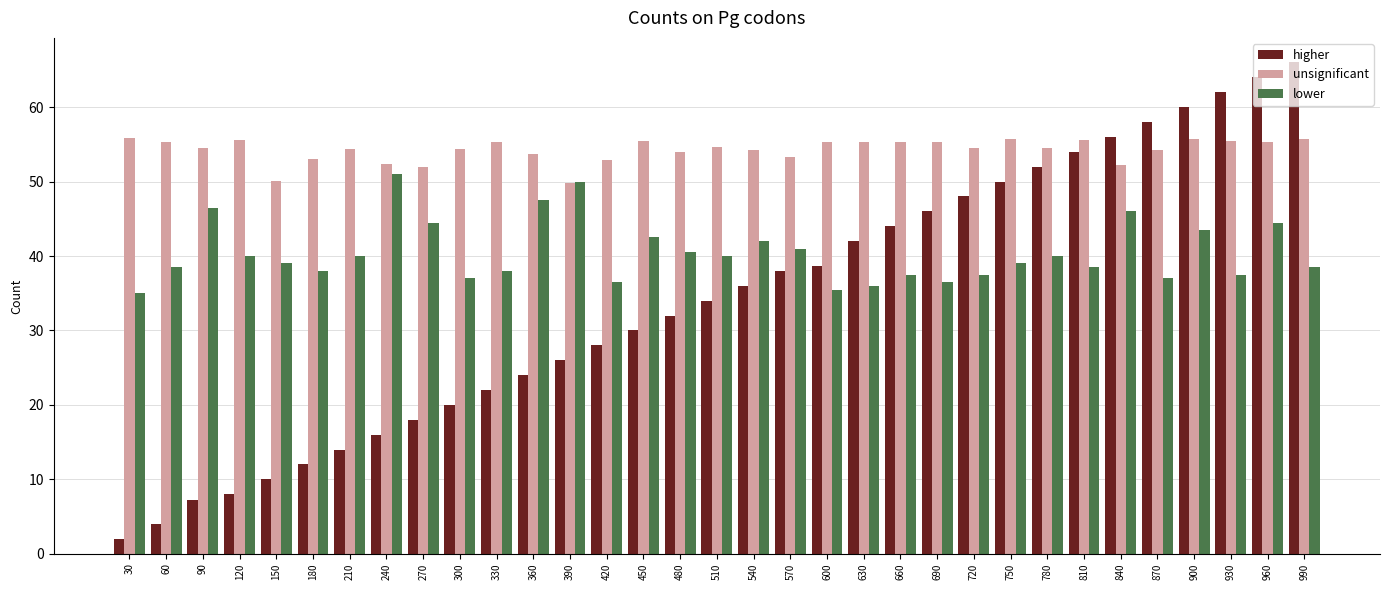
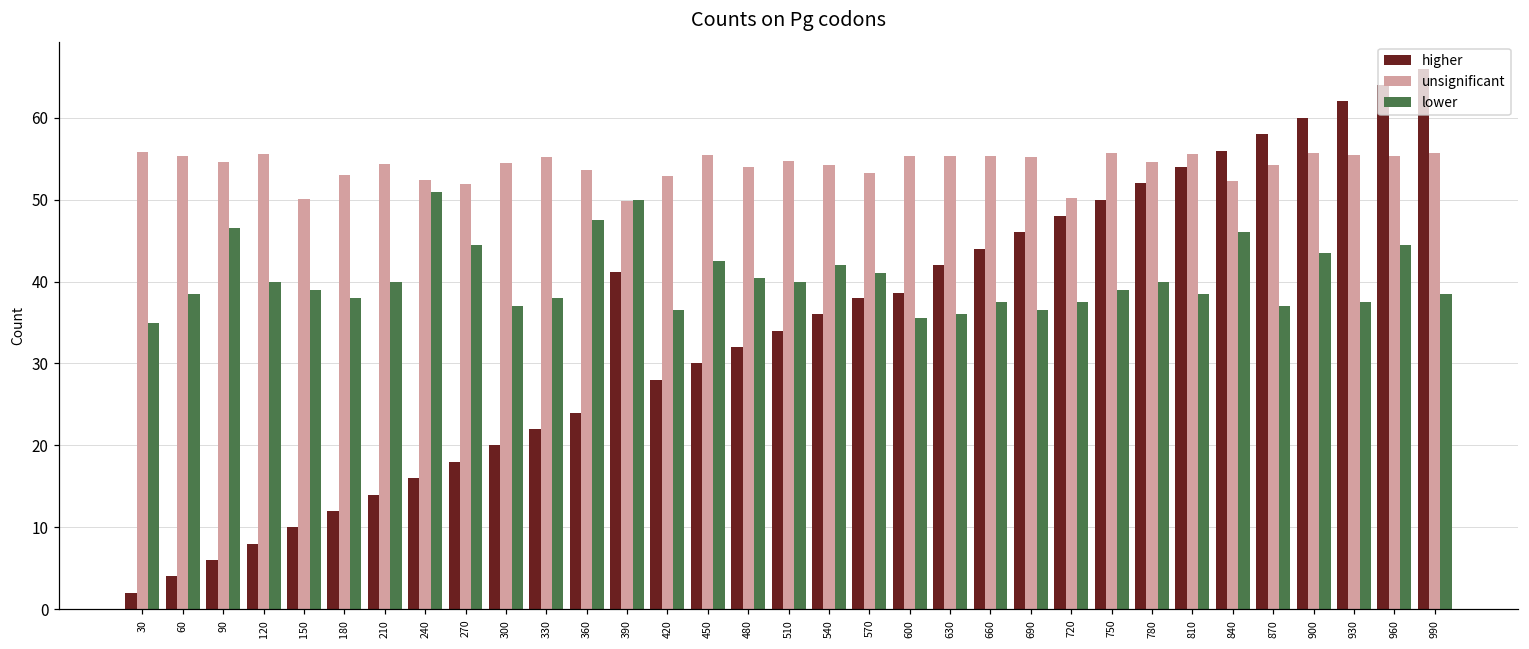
higher, 90: 7 -> 6
higher, 390: 26 -> 41
unsignificant, 720: 55 -> 50
